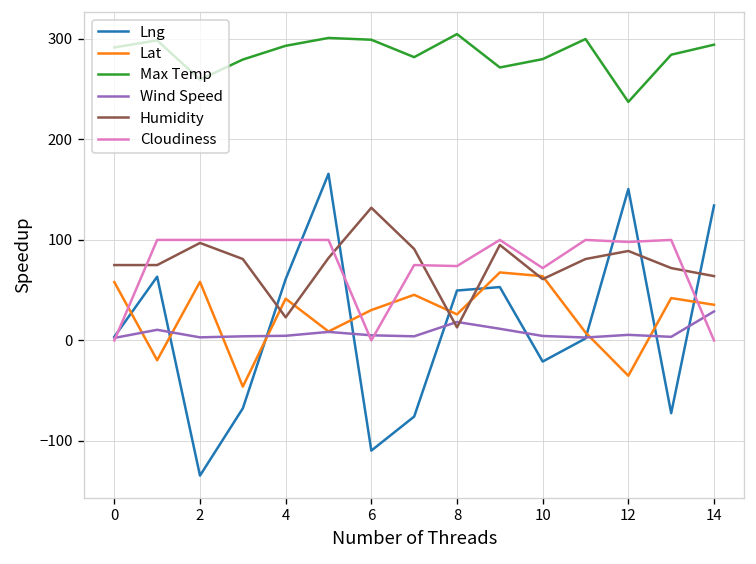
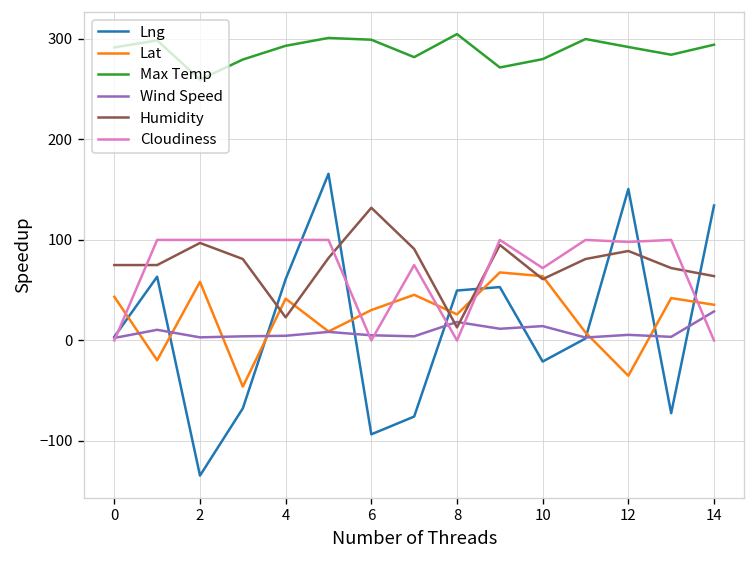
Lat, 0: 60 -> 40
Lng, 6: -110 -> -90
Cloudiness, 8: 70 -> 0
Wind Speed, 10: 0 -> 10
Max Temp, 12: 240 -> 290
